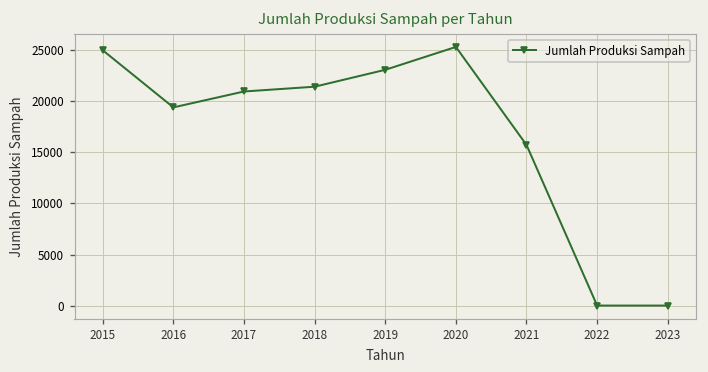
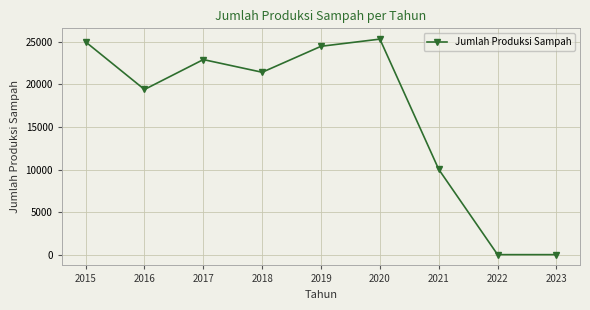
2017: 21000 -> 23000
2019: 23000 -> 24000
2021: 16000 -> 10000
